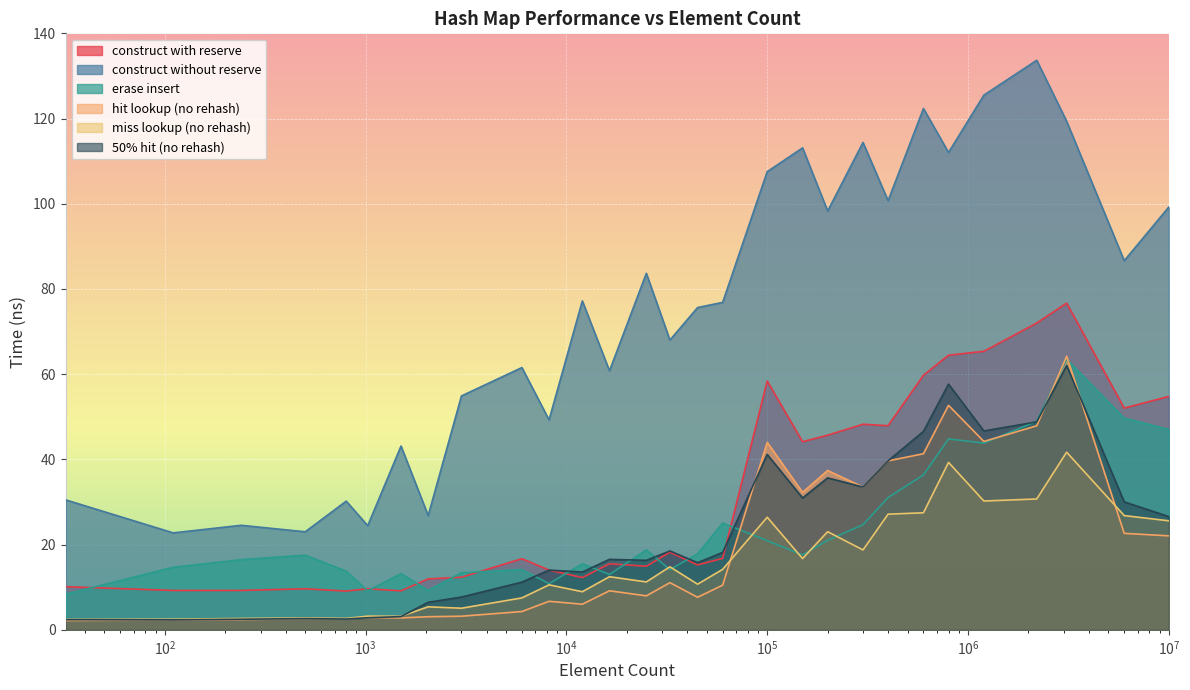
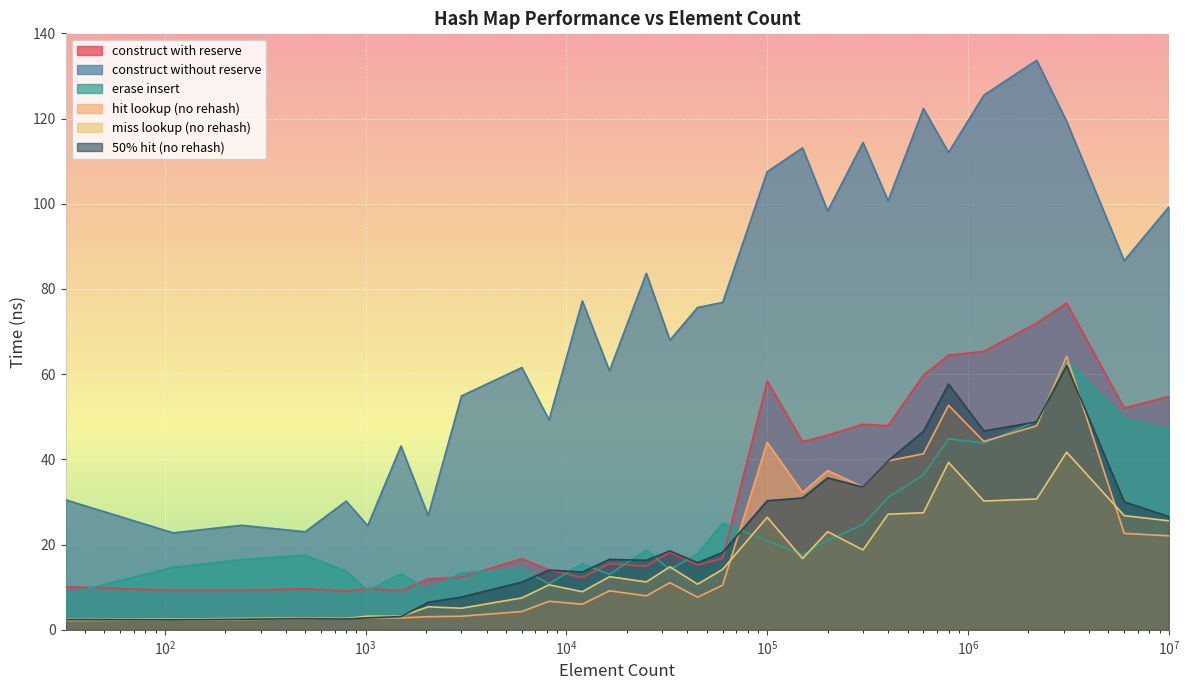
50% hit (no rehash), 10^5: 41 -> 30
